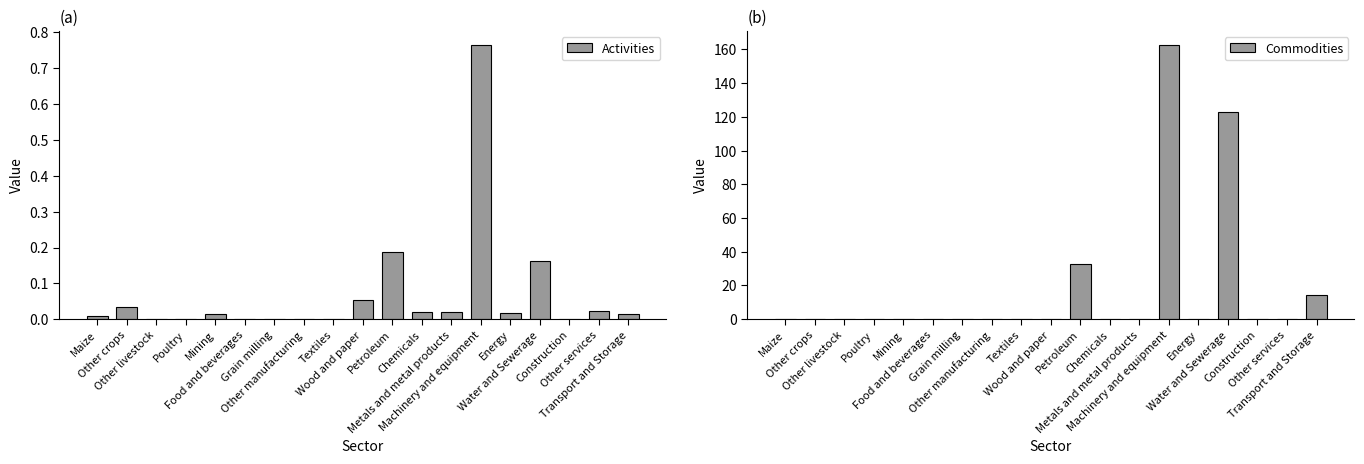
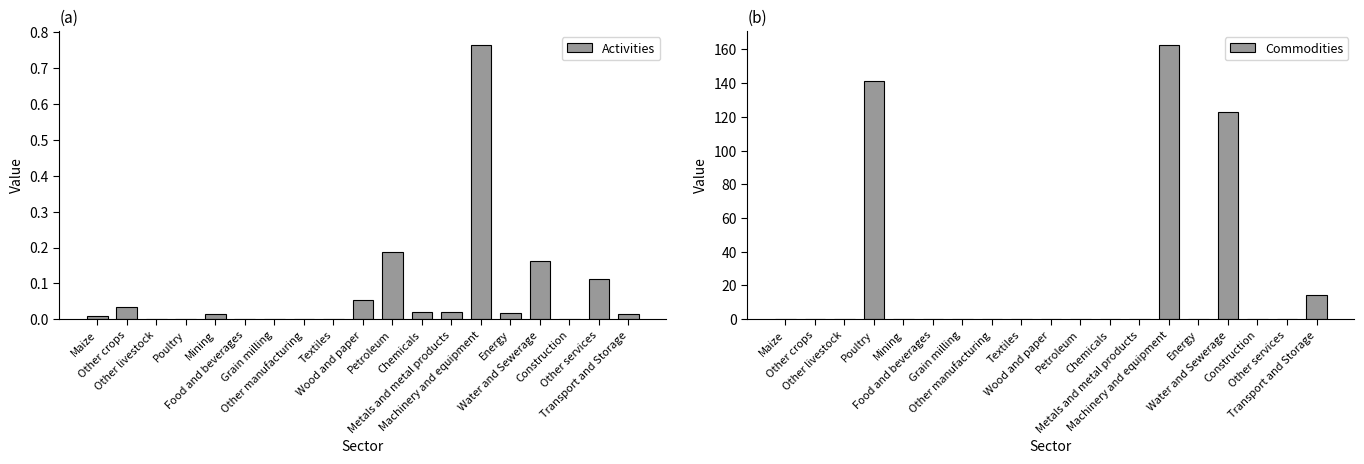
(a), Other services: 0.02 -> 0.11
(b), Poultry: 0 -> 141
(b), Petroleum: 33 -> 0
